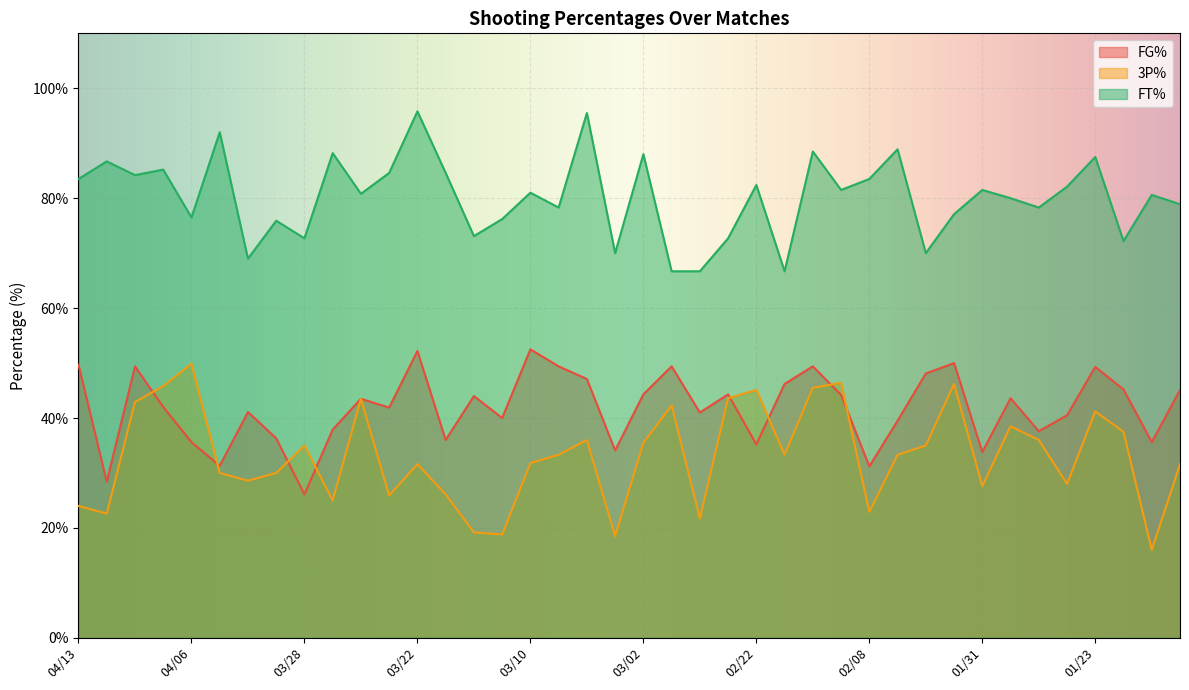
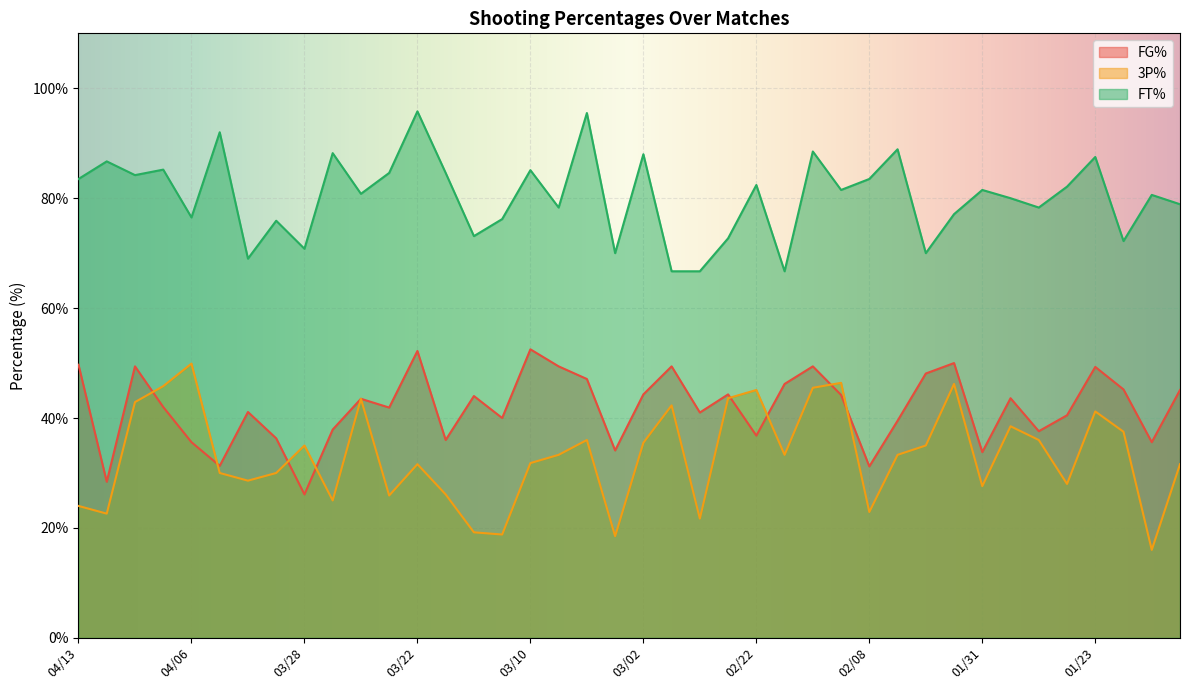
FT%, 03/28: 73% -> 71%
FT%, 03/10: 81% -> 85%
FG%, 02/22: 35% -> 37%
